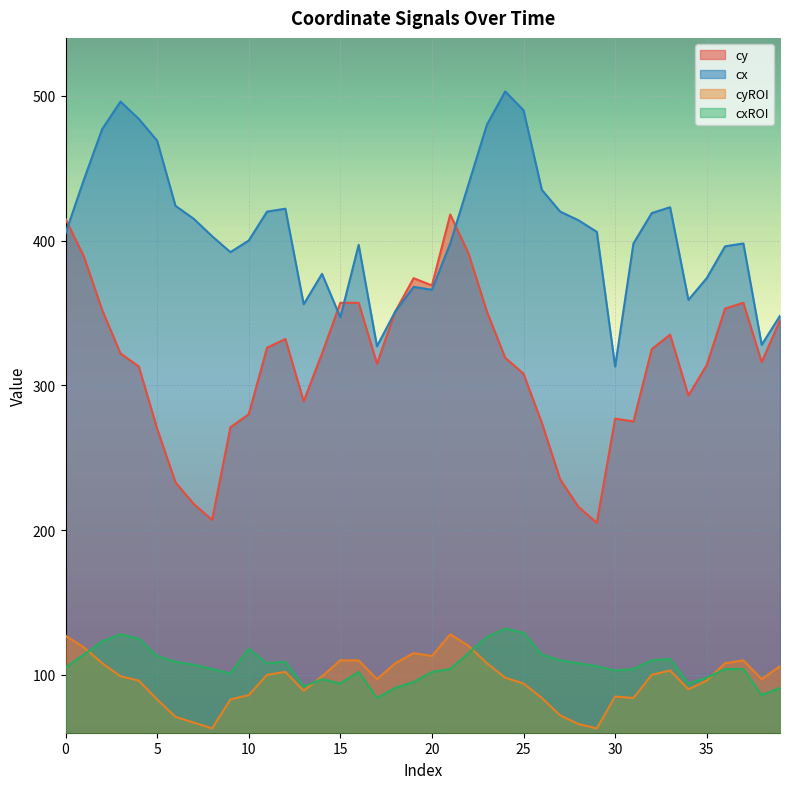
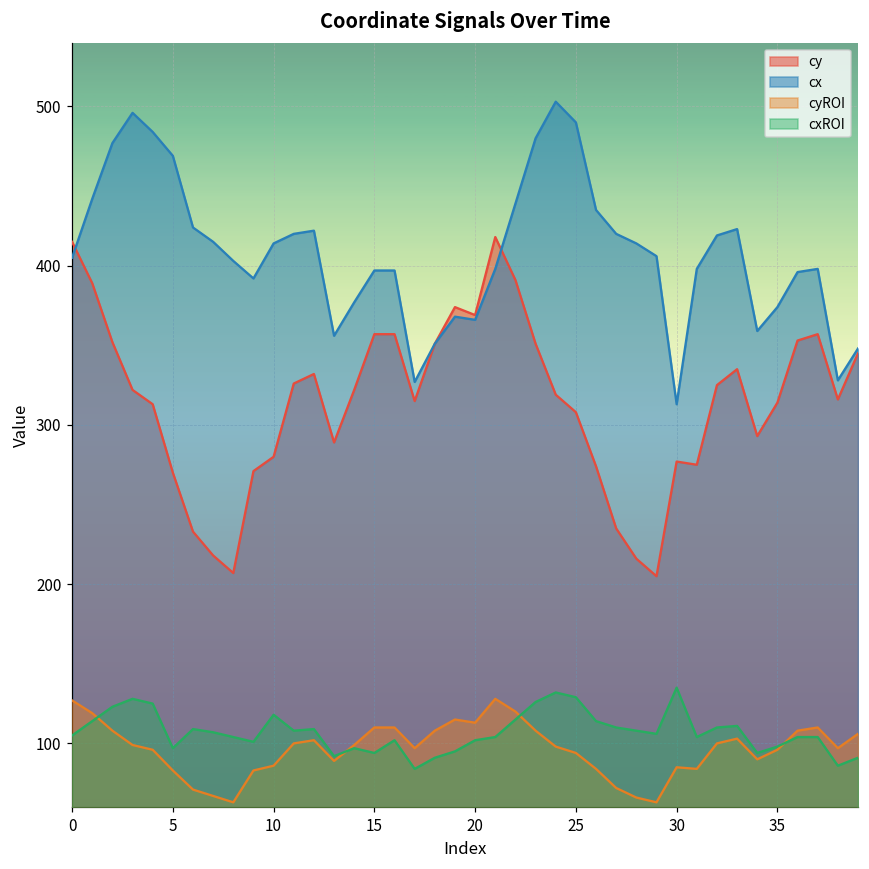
cxROI, 5: 113 -> 97
cx, 10: 400 -> 414
cx, 15: 347 -> 397
cxROI, 30: 103 -> 135
